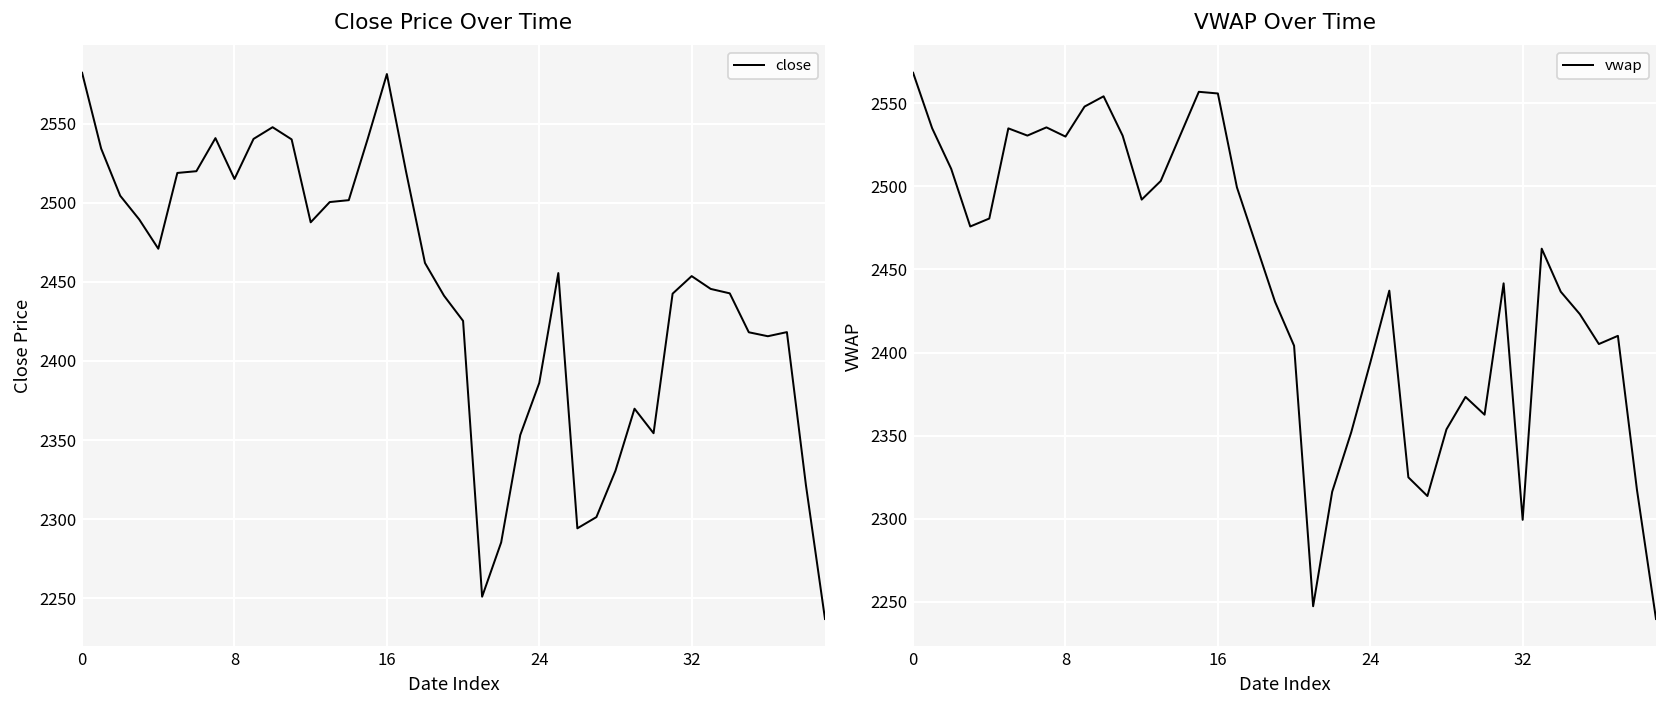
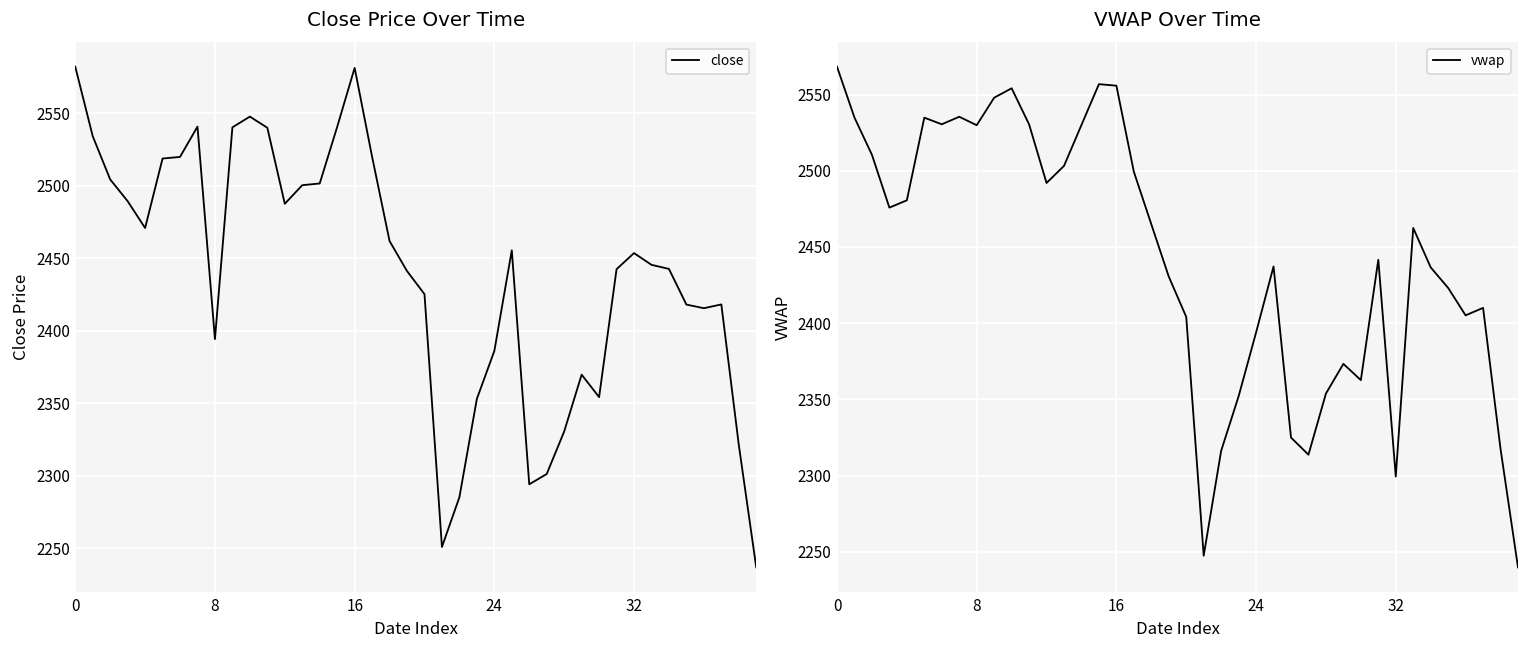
Close Price Over Time, 8: 2515 -> 2394
